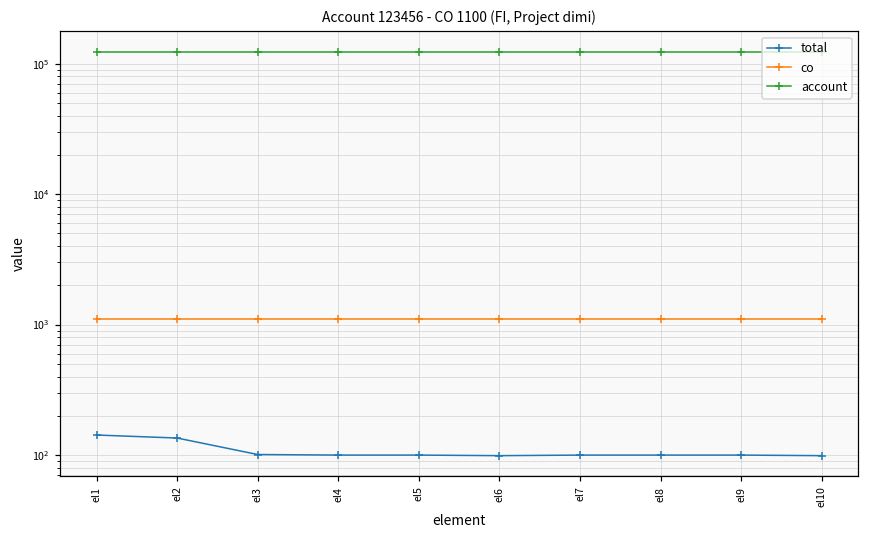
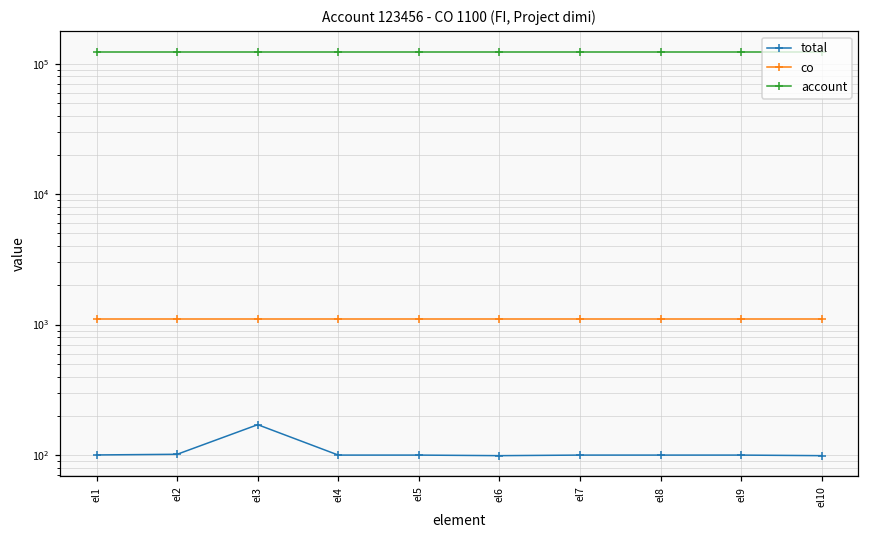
total, el1: 140 -> 100
total, el2: 140 -> 100
total, el3: 100 -> 170
